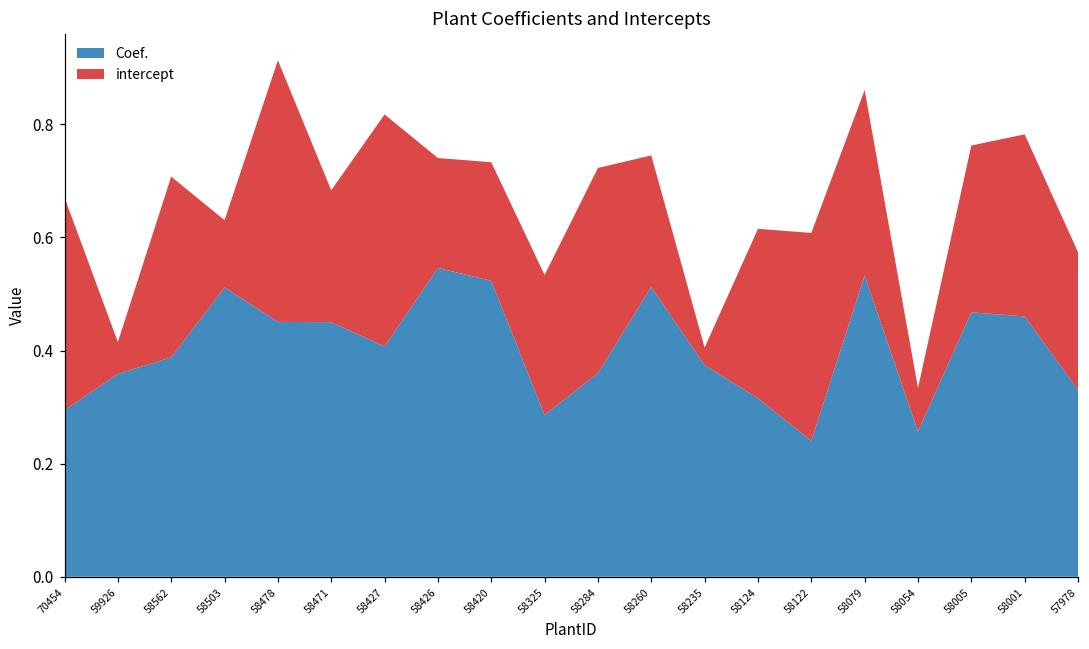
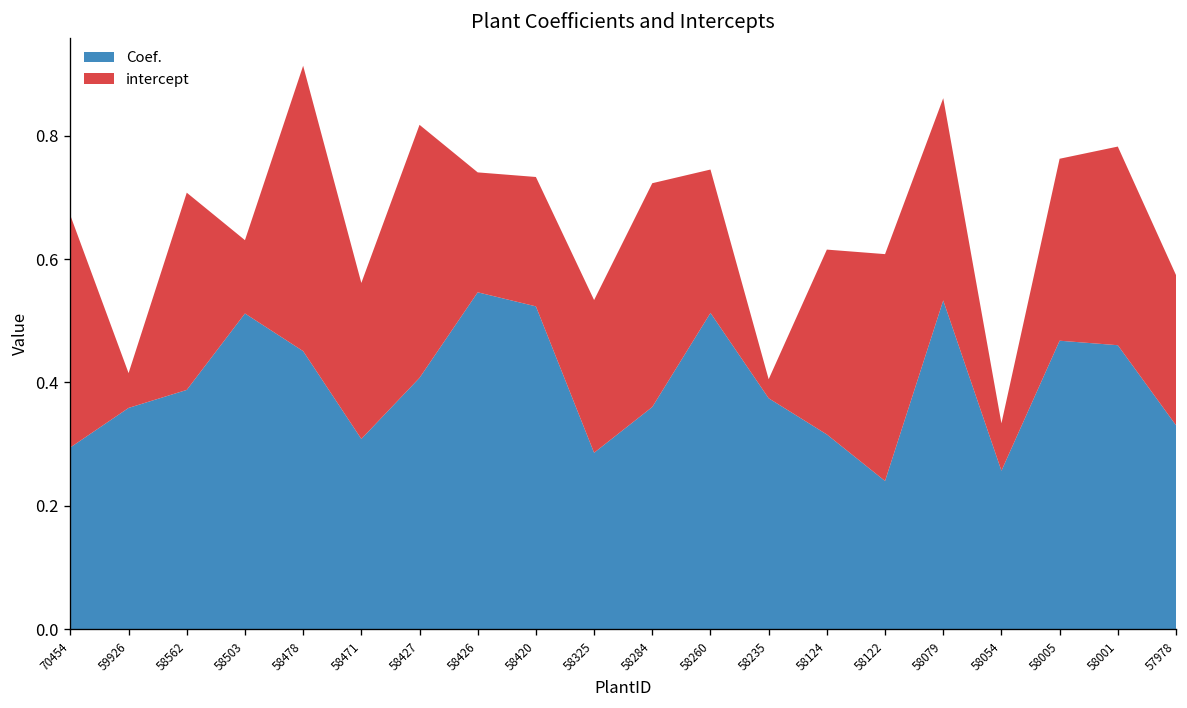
Coef., 58471: 0.45 -> 0.31
intercept, 58471: 0.23 -> 0.25
